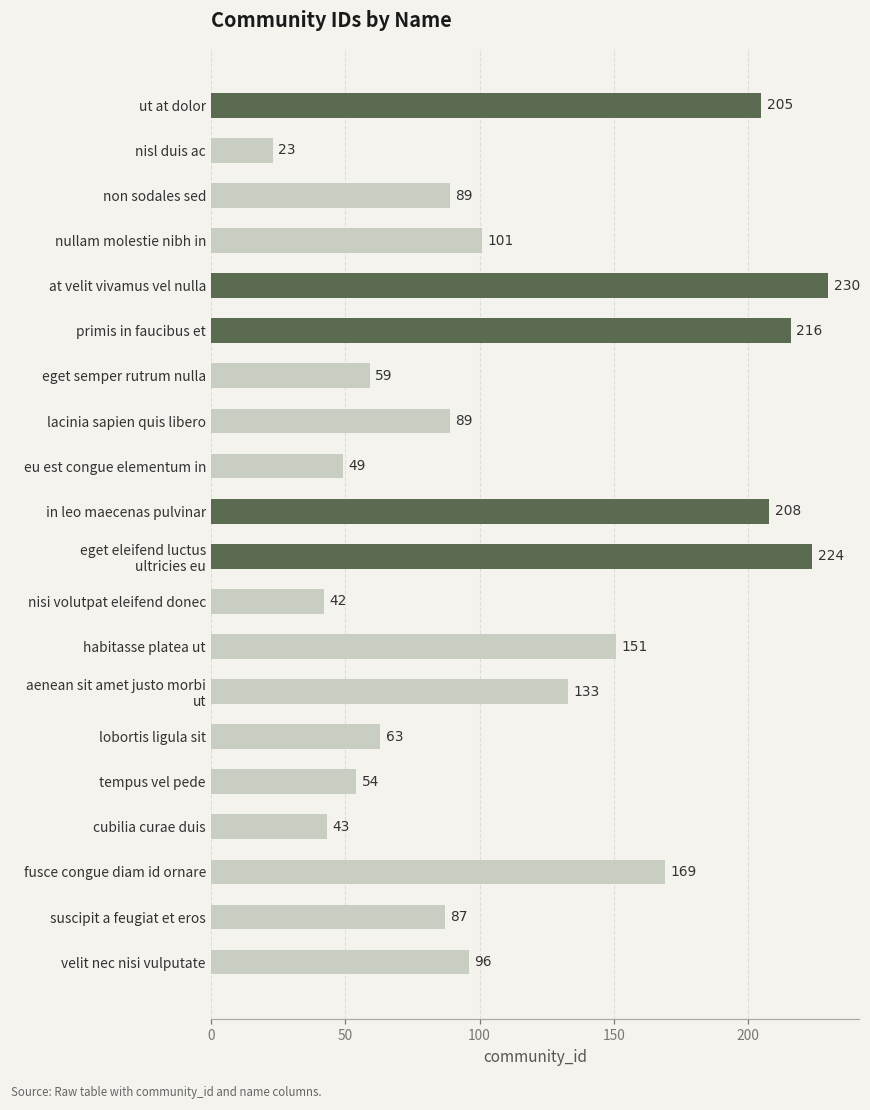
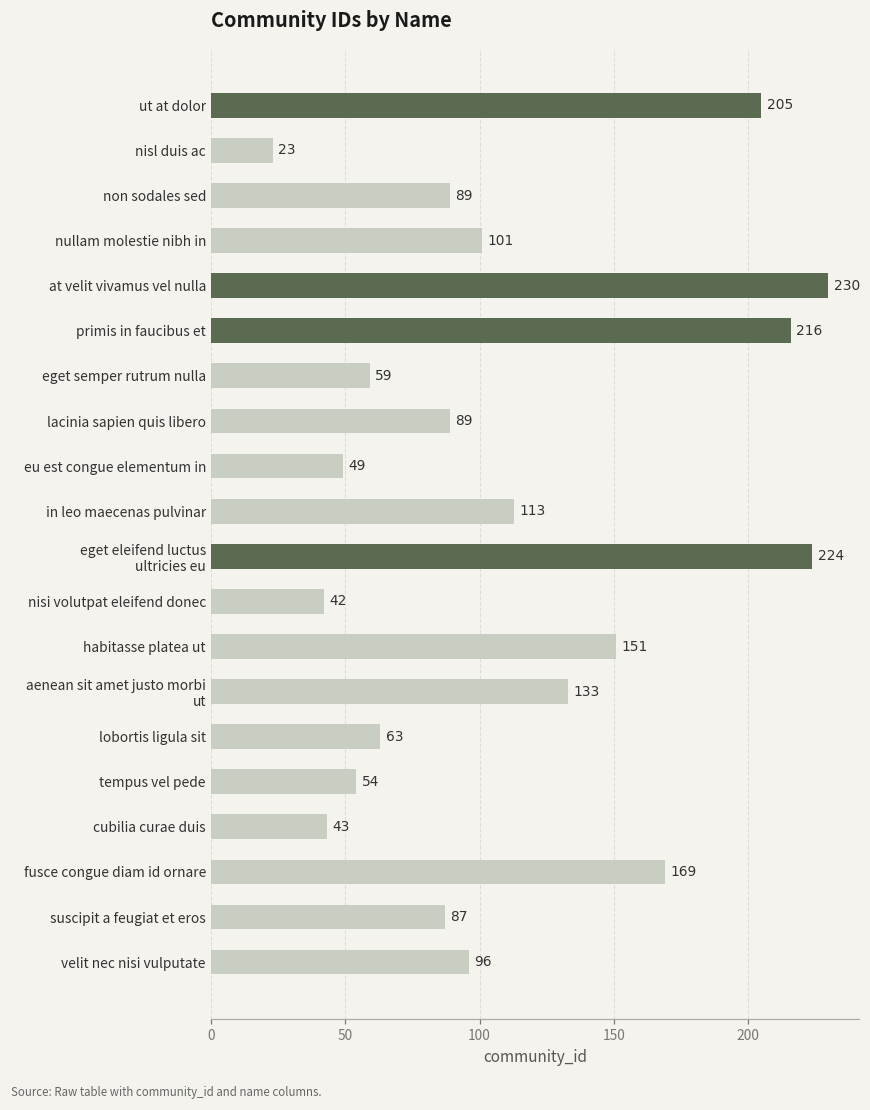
in leo maecenas pulvinar: 208 -> 113
